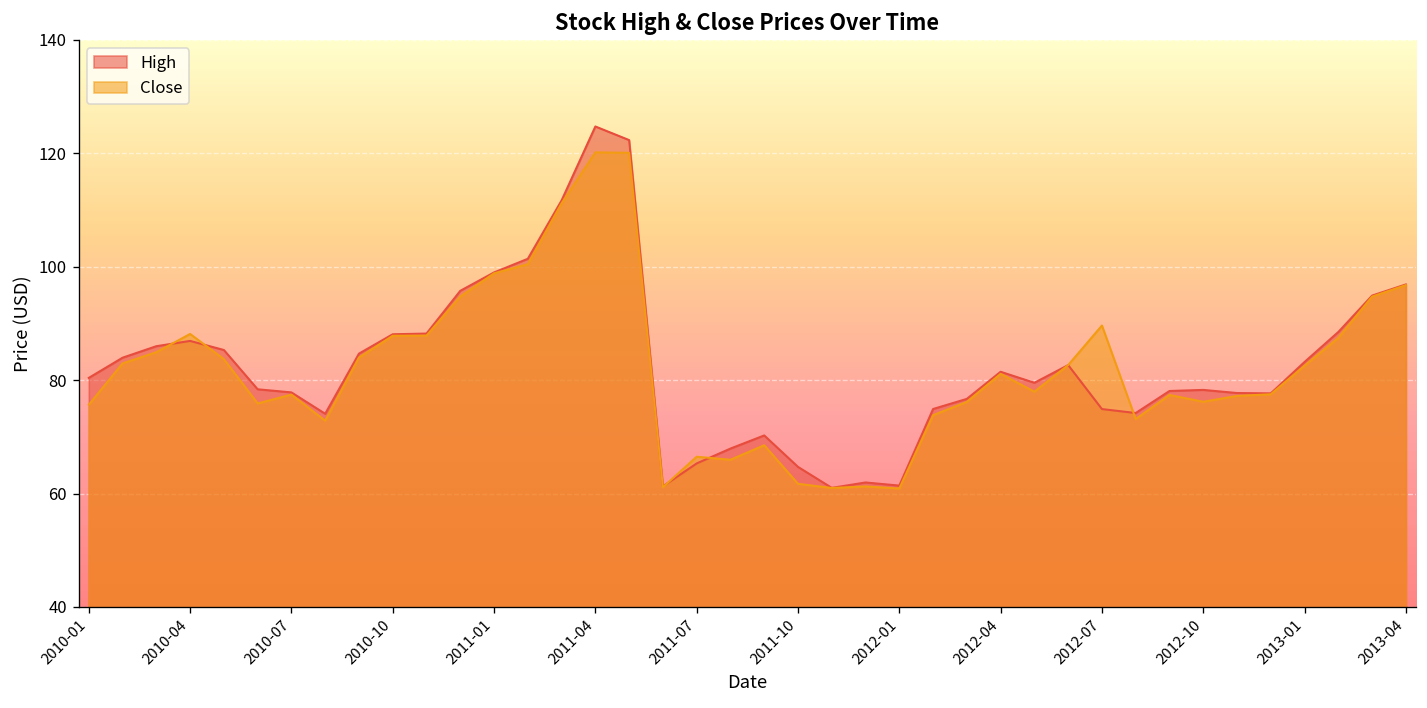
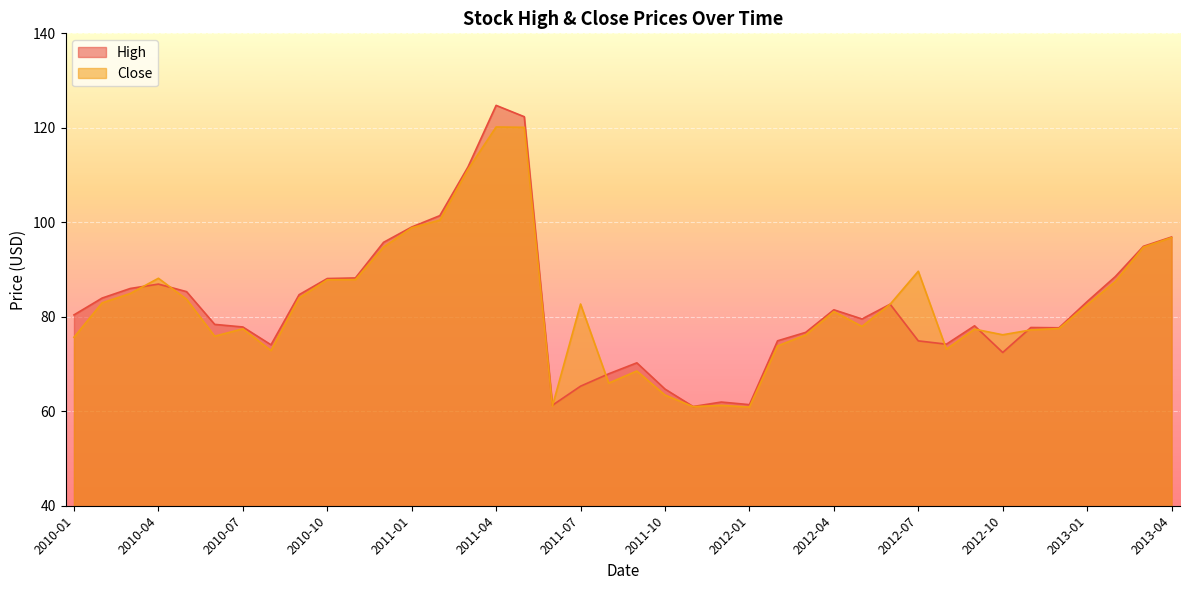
Close, 2011-07: 66 -> 83
Close, 2011-10: 62 -> 63
High, 2012-10: 78 -> 72
